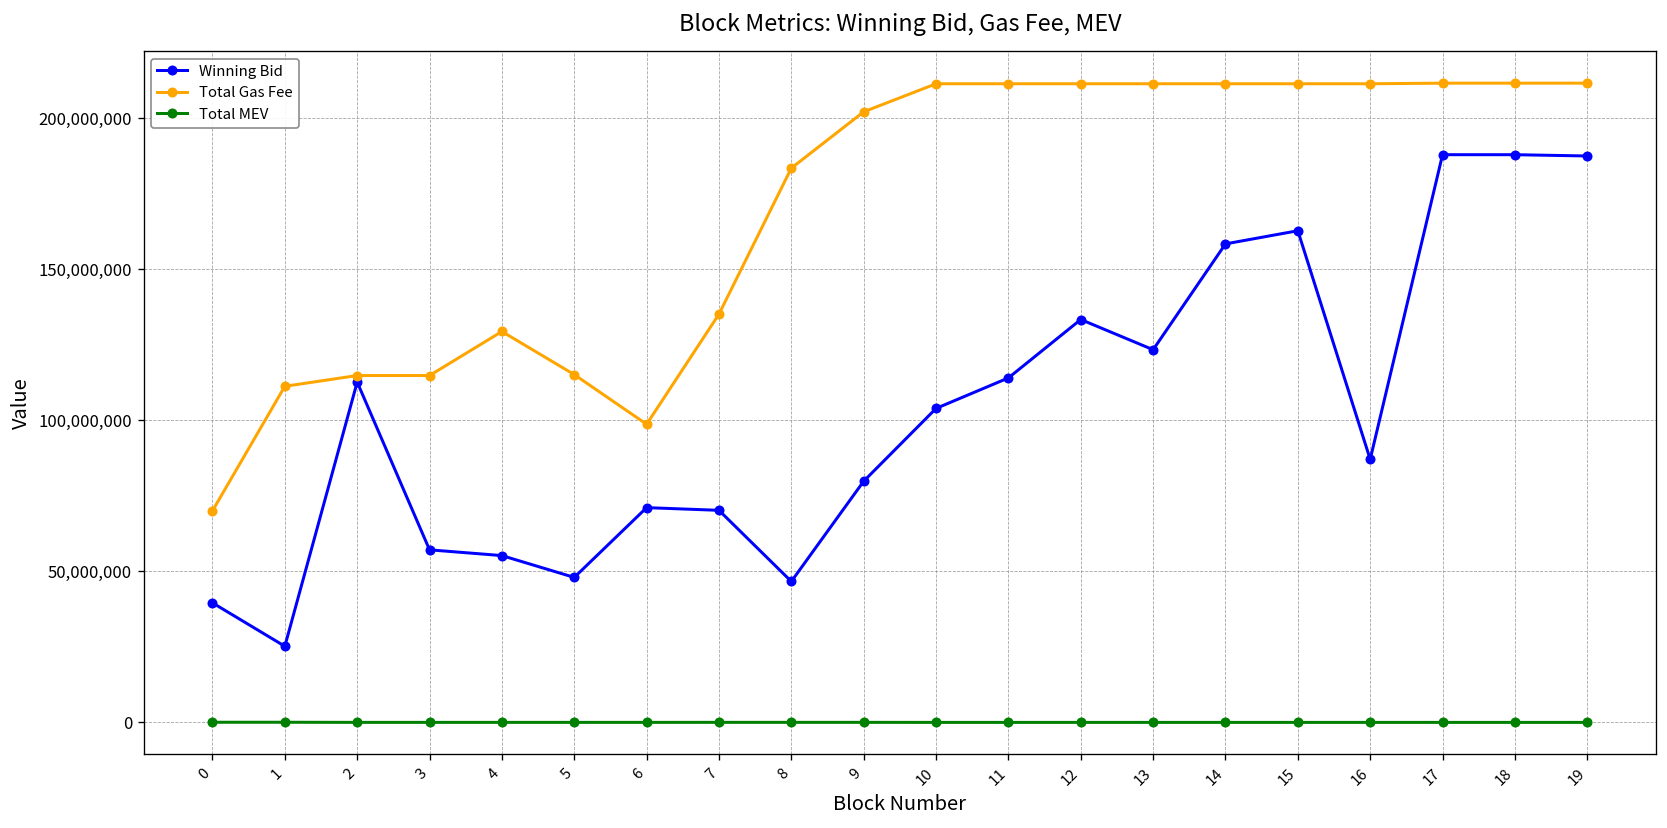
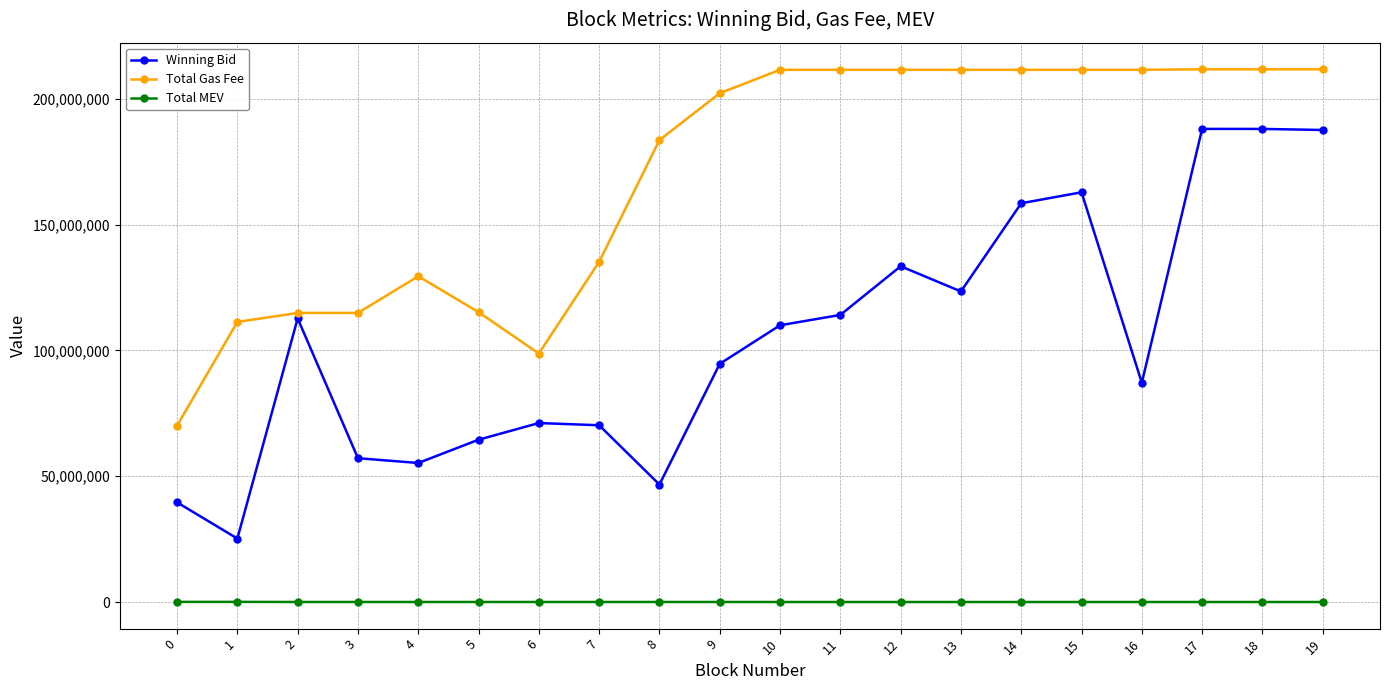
Winning Bid, 5: 48,000,000 -> 64,000,000
Winning Bid, 9: 80,000,000 -> 95,000,000
Winning Bid, 10: 104,000,000 -> 110,000,000
